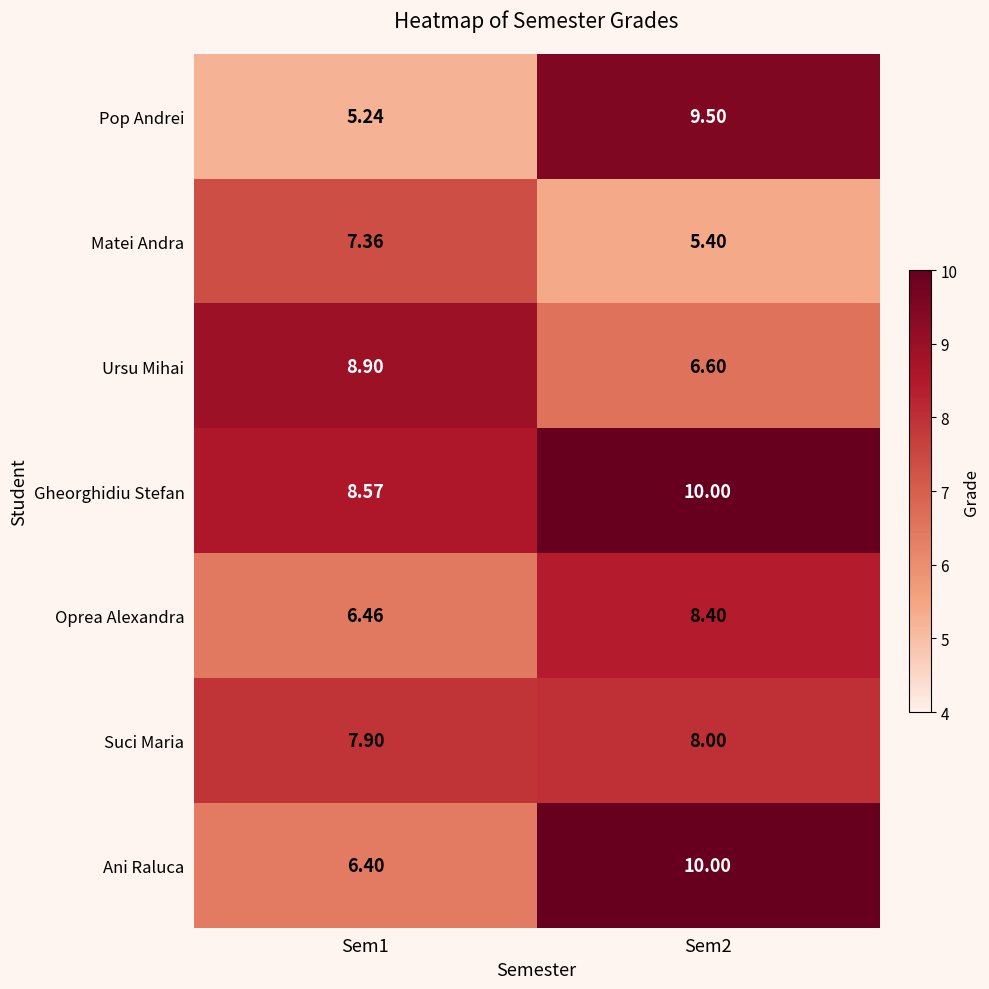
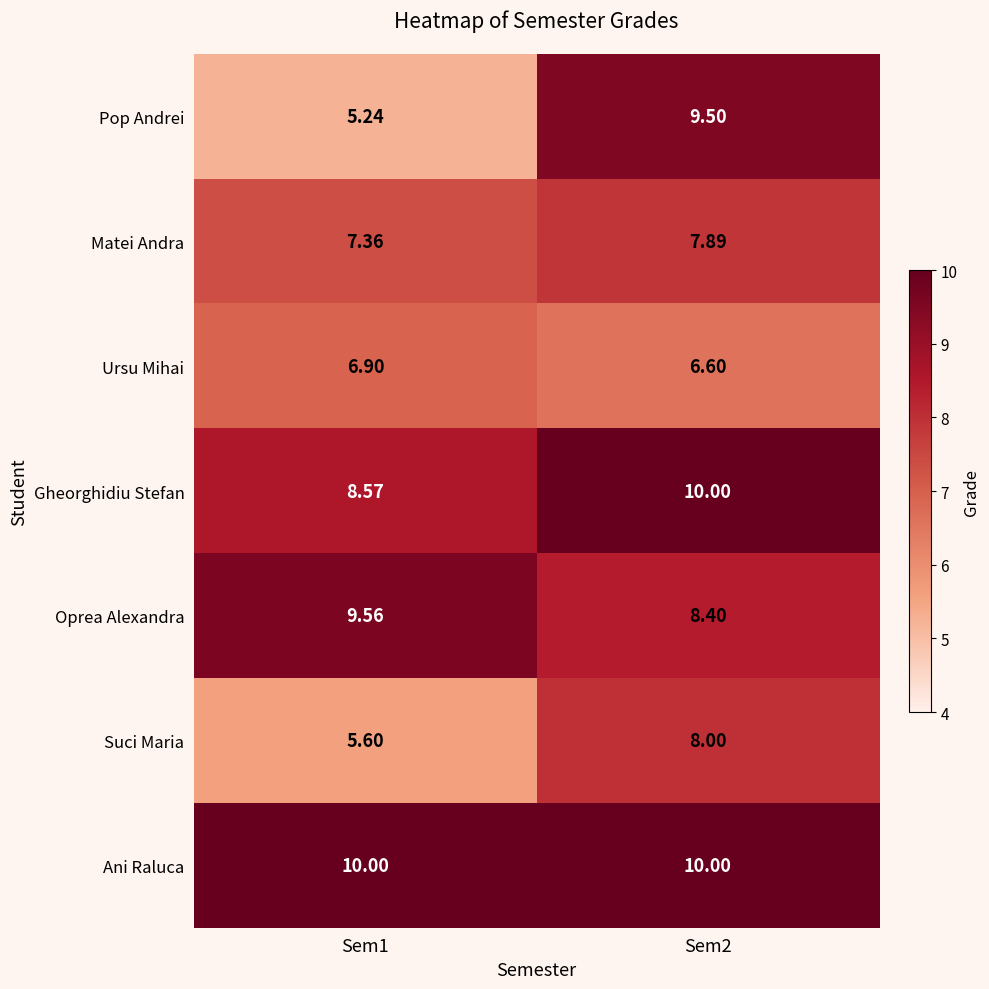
Matei Andra, Sem2: 5.40 -> 7.89
Ursu Mihai, Sem1: 8.90 -> 6.90
Oprea Alexandra, Sem1: 6.46 -> 9.56
Suci Maria, Sem1: 7.90 -> 5.60
Ani Raluca, Sem1: 6.40 -> 10.00
